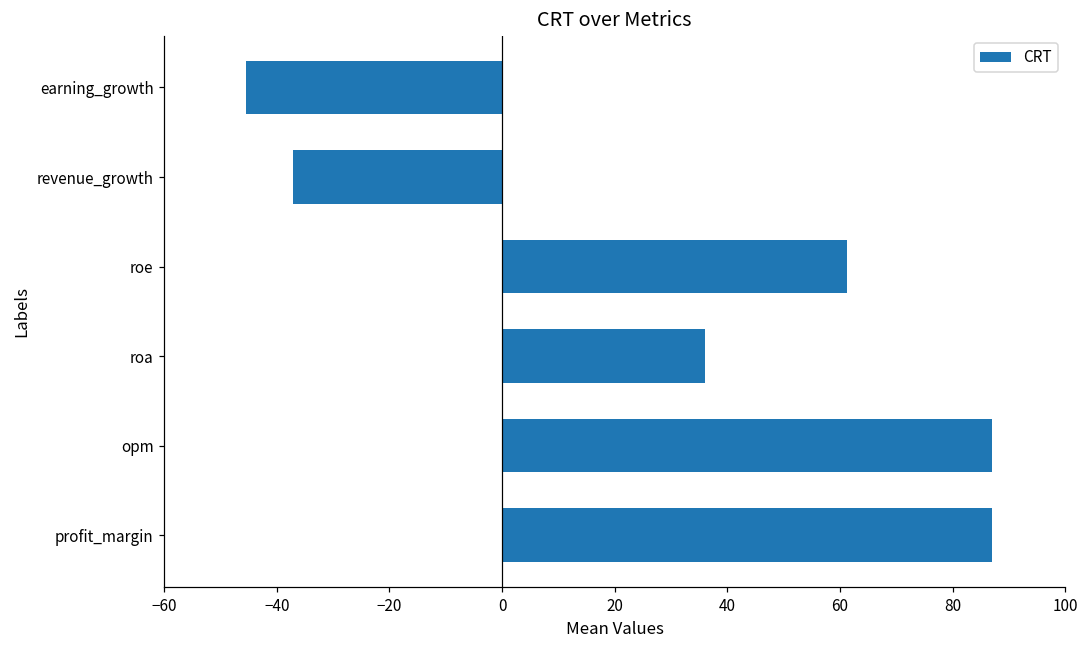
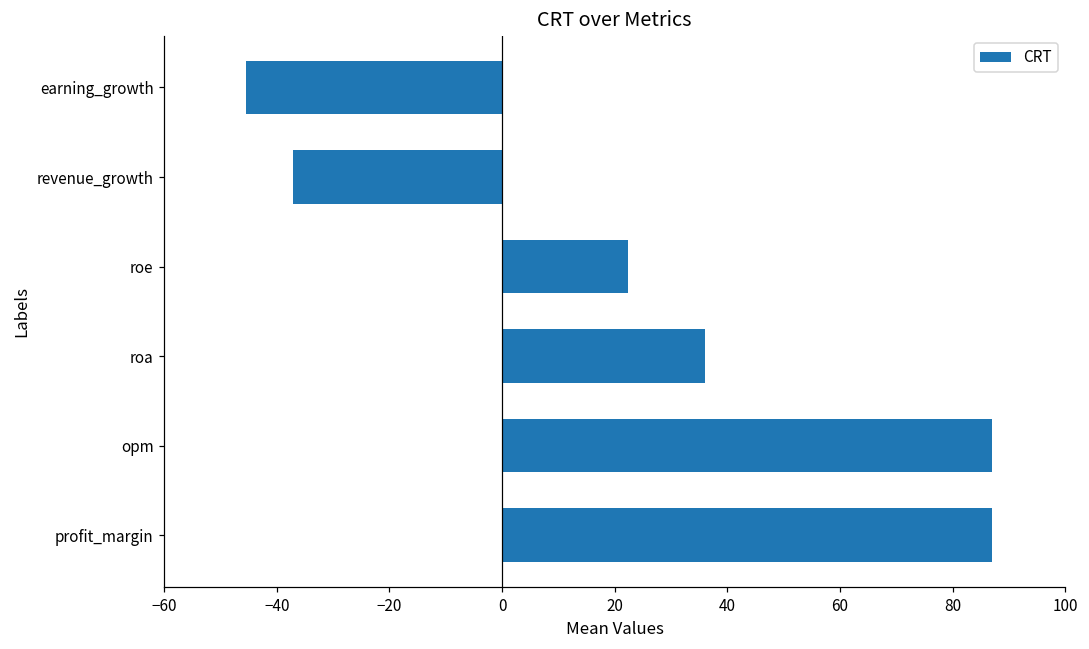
roe: 61 -> 22
